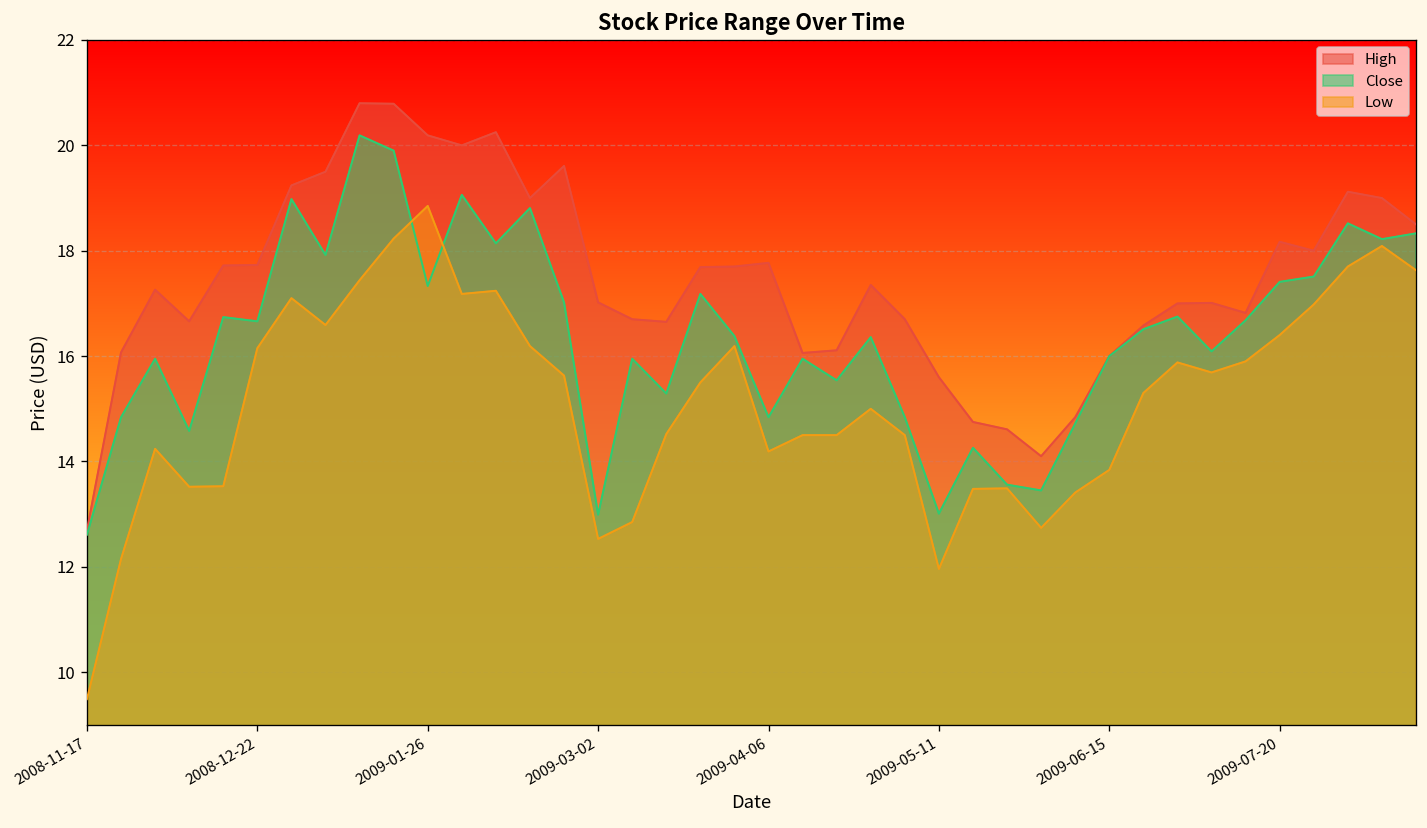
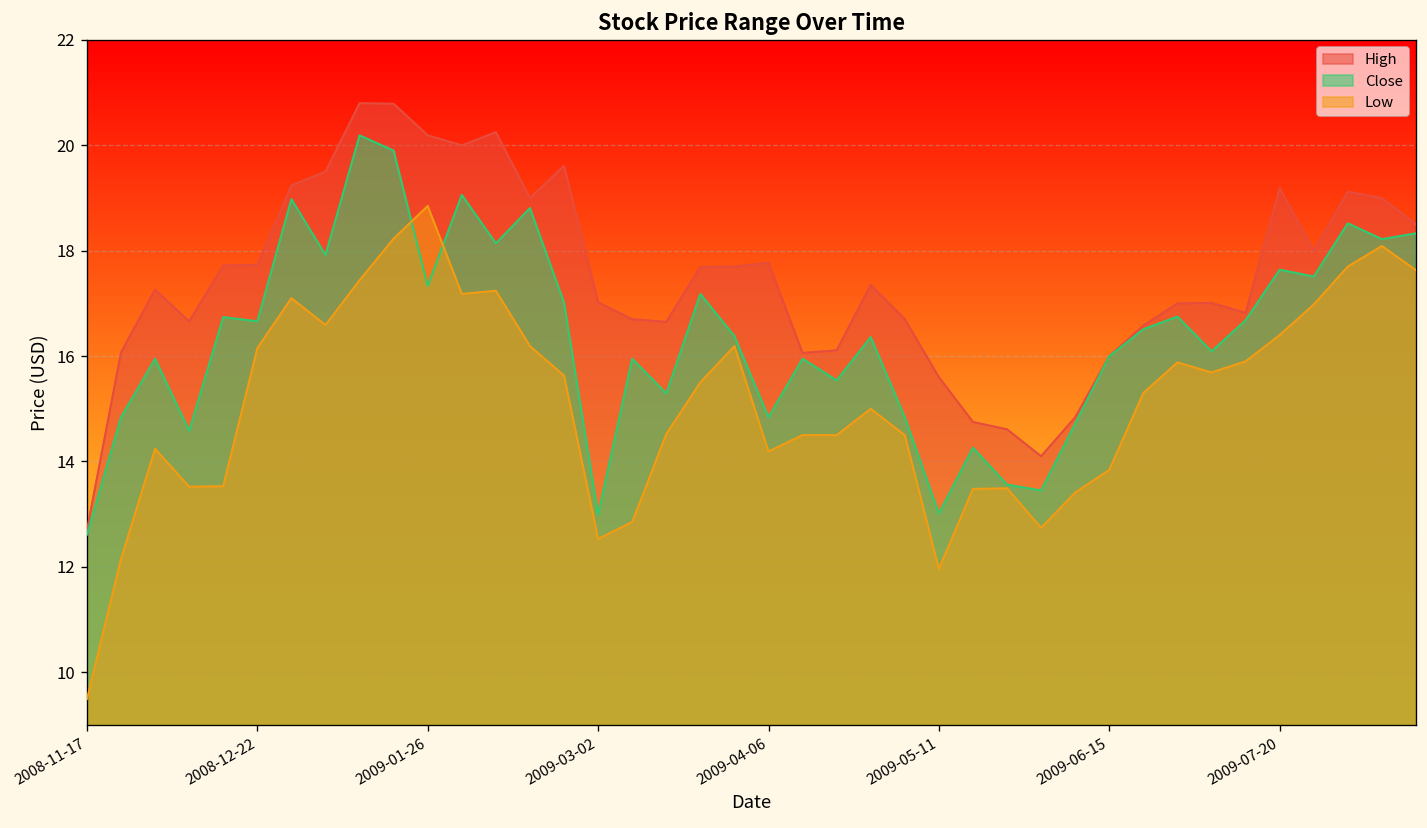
High, 2009-07-20: 18.2 -> 19.2
Close, 2009-07-20: 17.4 -> 17.6
